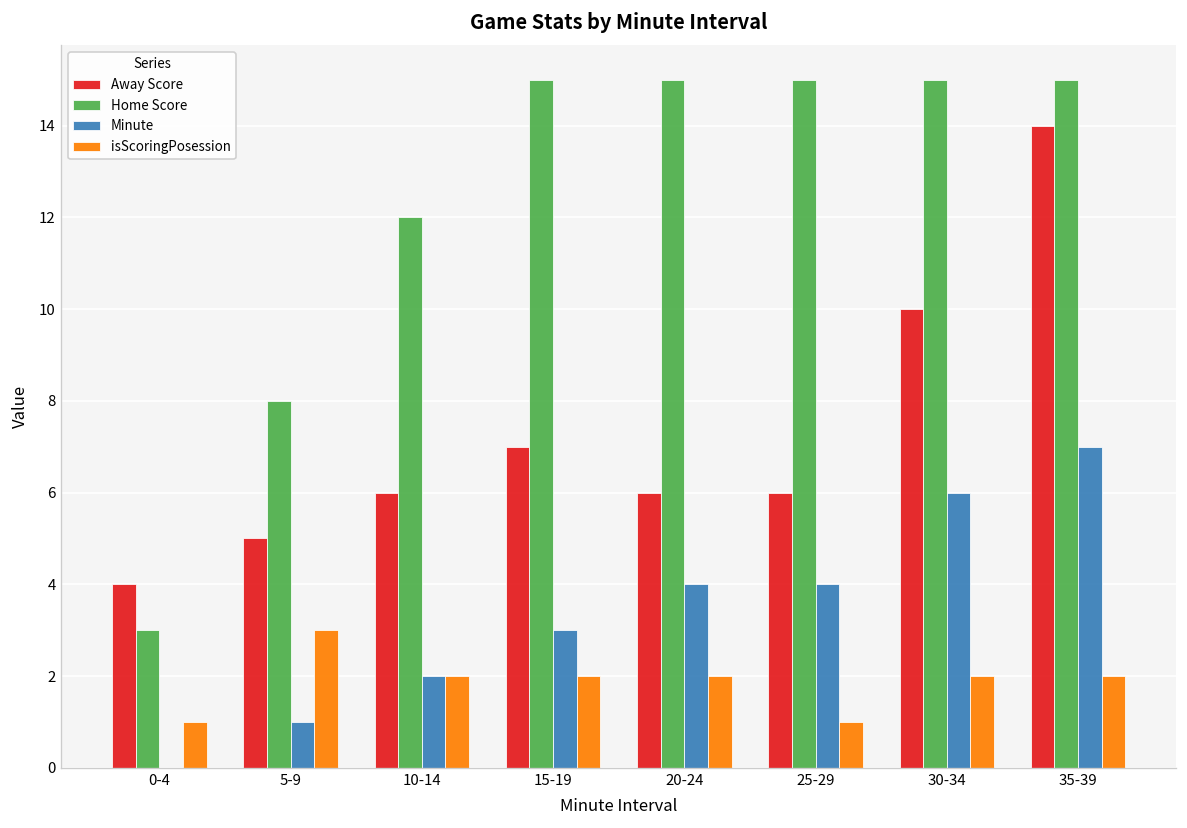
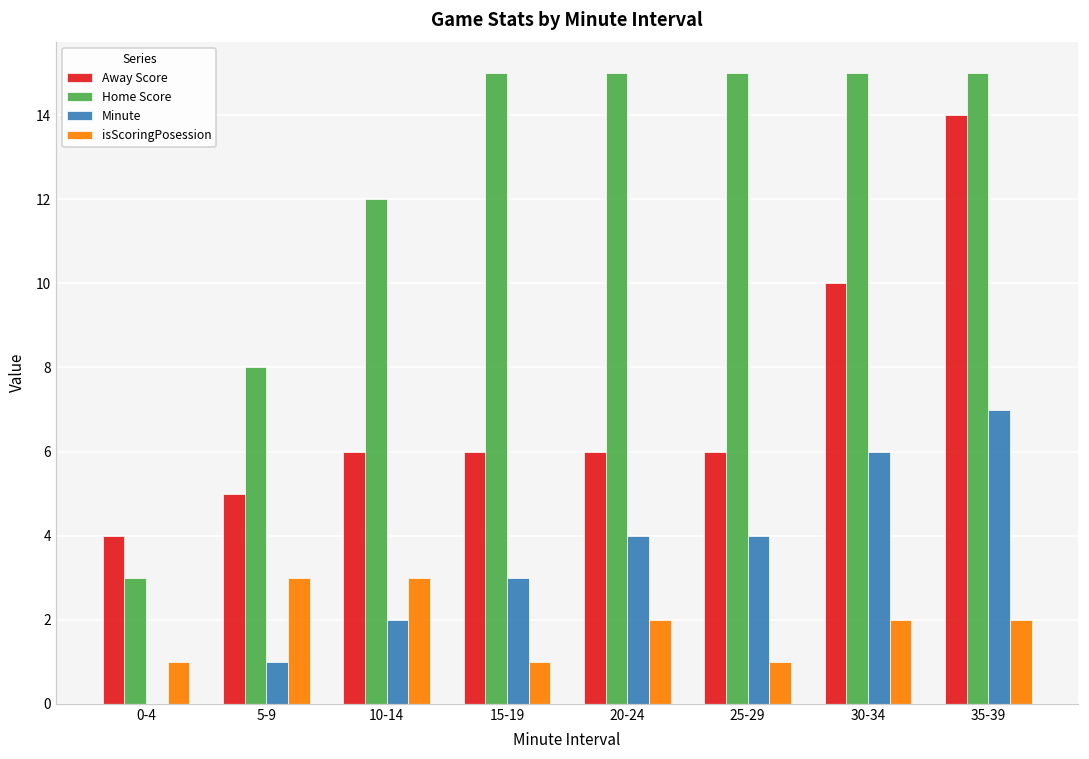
isScoringPosession, 10-14: 2 -> 3
Away Score, 15-19: 7 -> 6
isScoringPosession, 15-19: 2 -> 1
